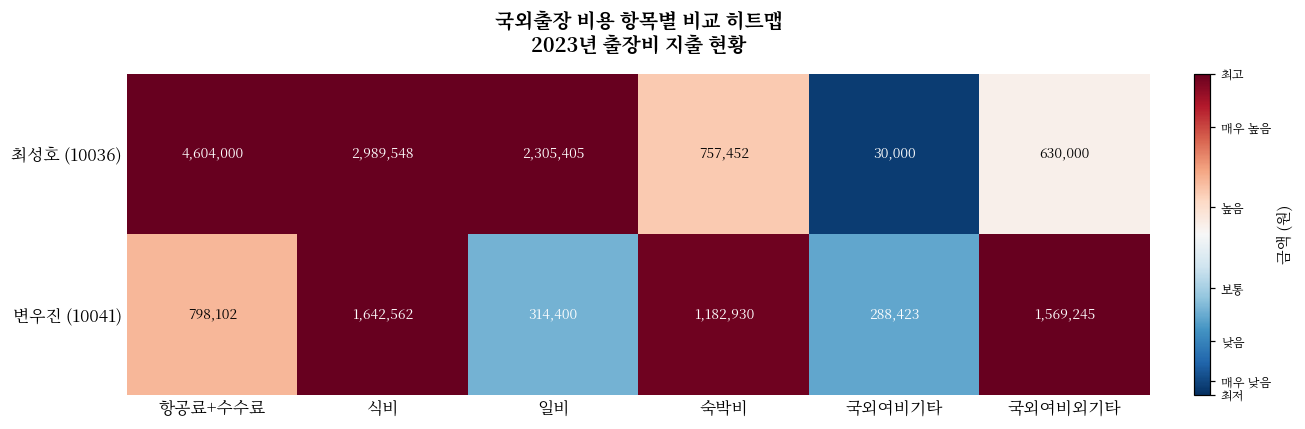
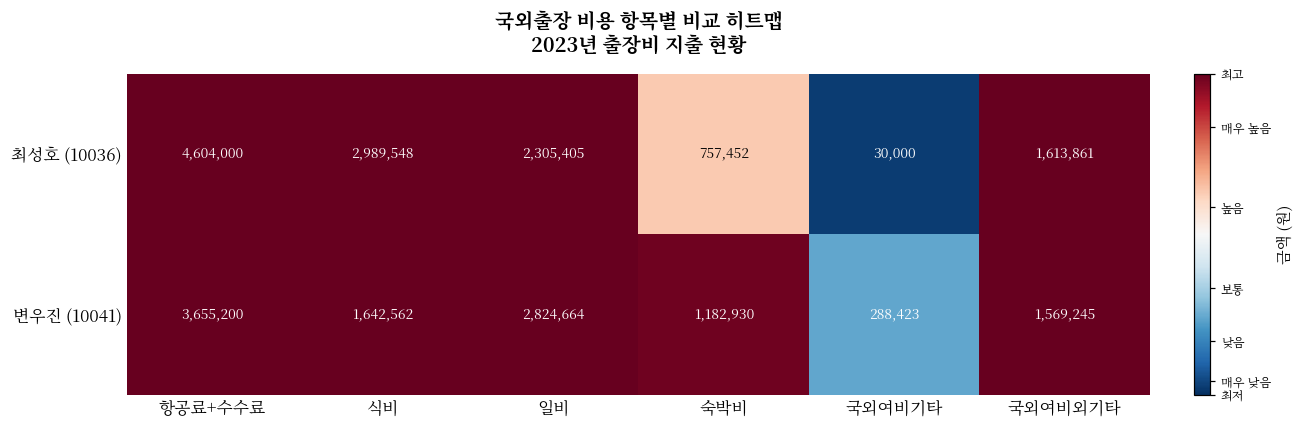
최성호 (10036), 국외여비외기타: 630,000 -> 1,613,861
변우진 (10041), 항공료+수수료: 798,102 -> 3,655,200
변우진 (10041), 일비: 314,400 -> 2,824,664
